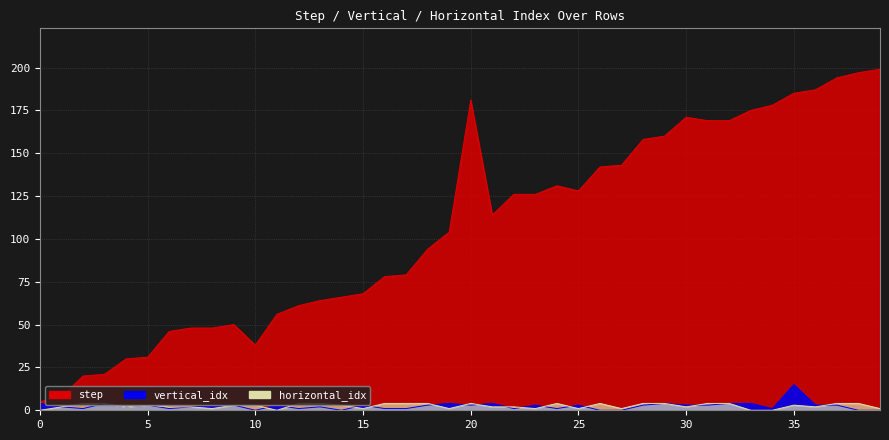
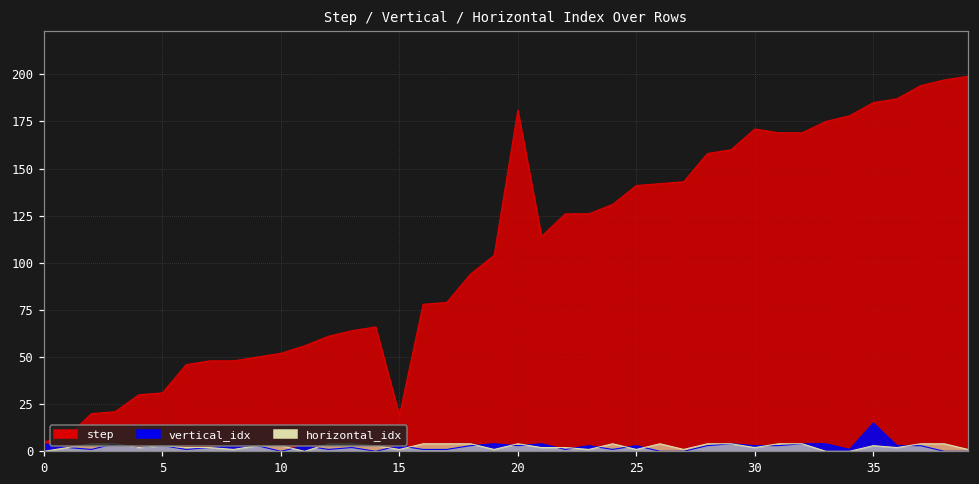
step, 10: 38 -> 52
step, 15: 68 -> 19
step, 25: 128 -> 141
